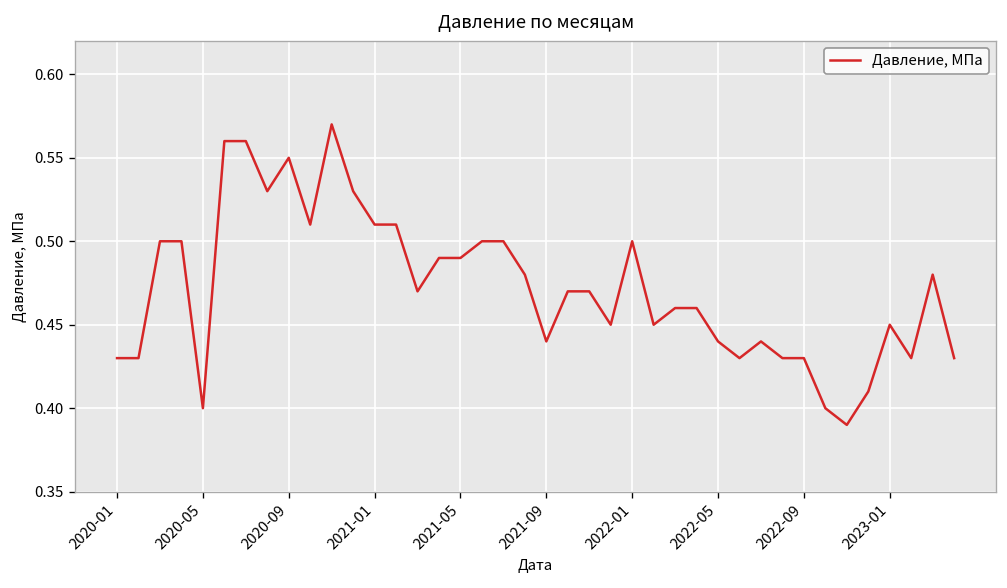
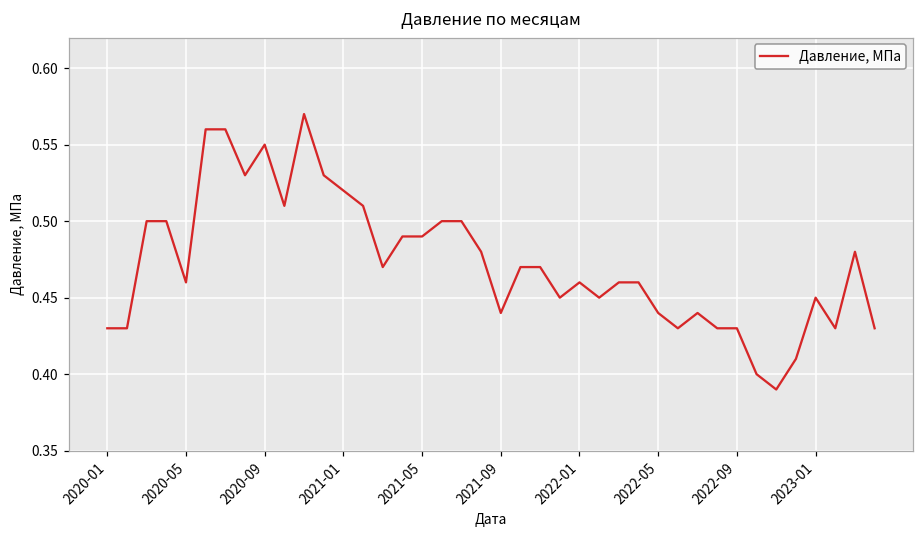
2020-05: 0.40 -> 0.46
2021-01: 0.51 -> 0.52
2022-01: 0.50 -> 0.46
